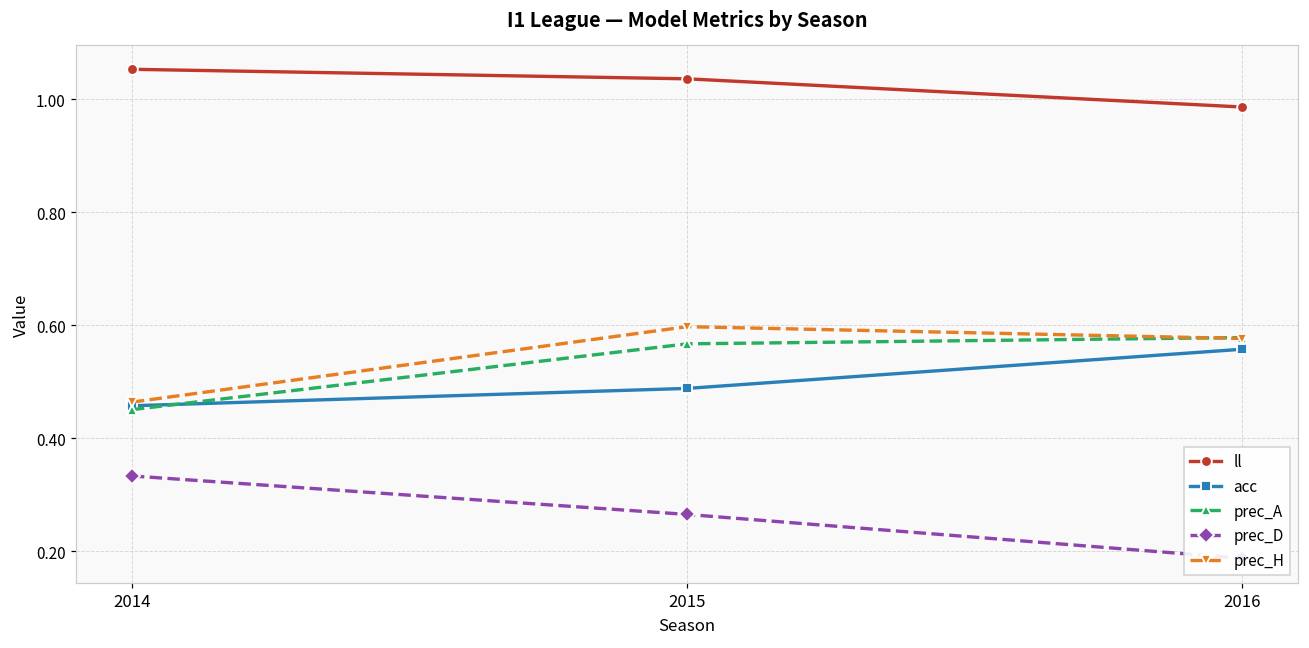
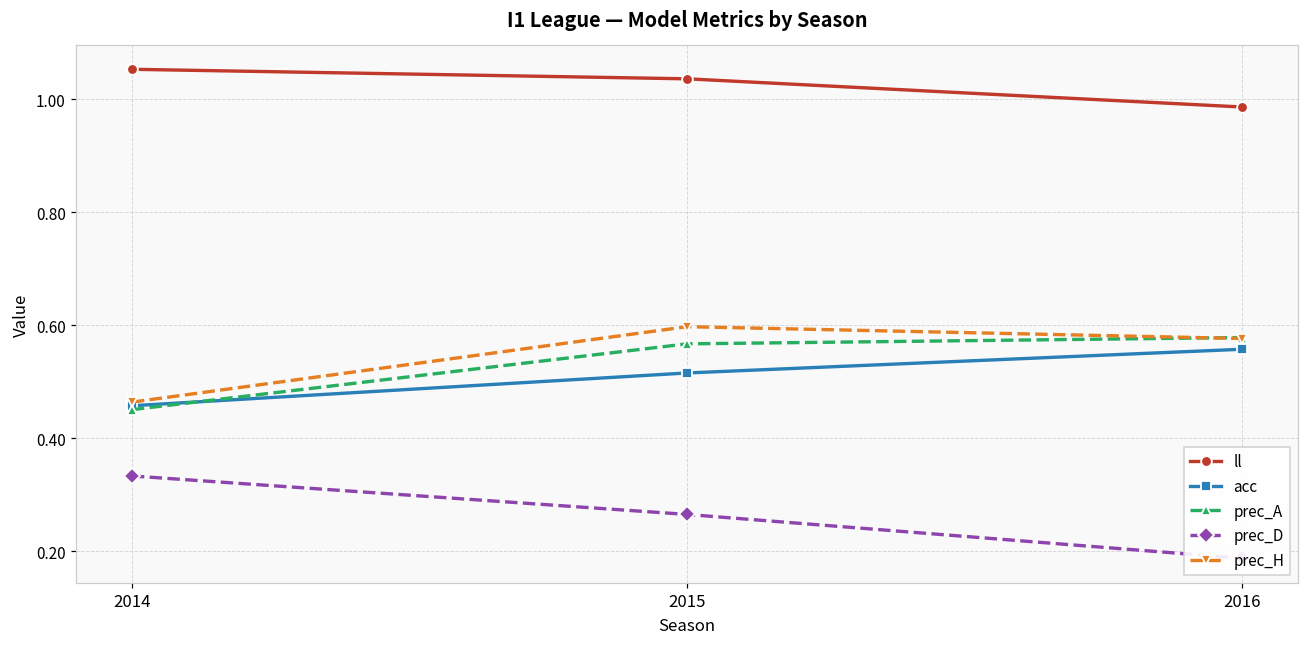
acc, 2015: 0.49 -> 0.52
